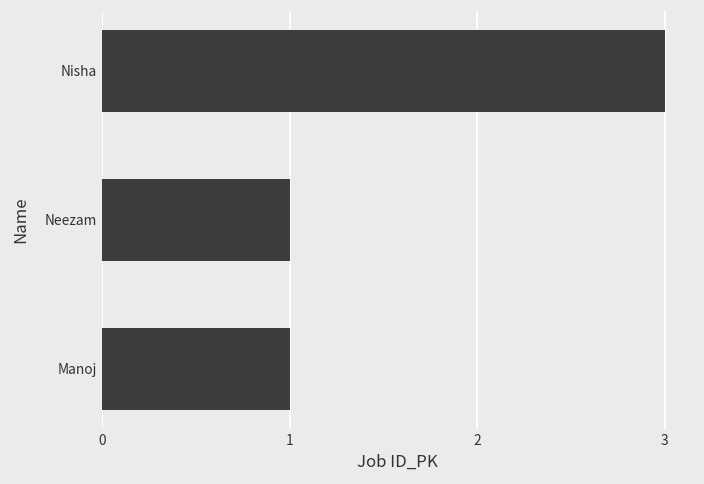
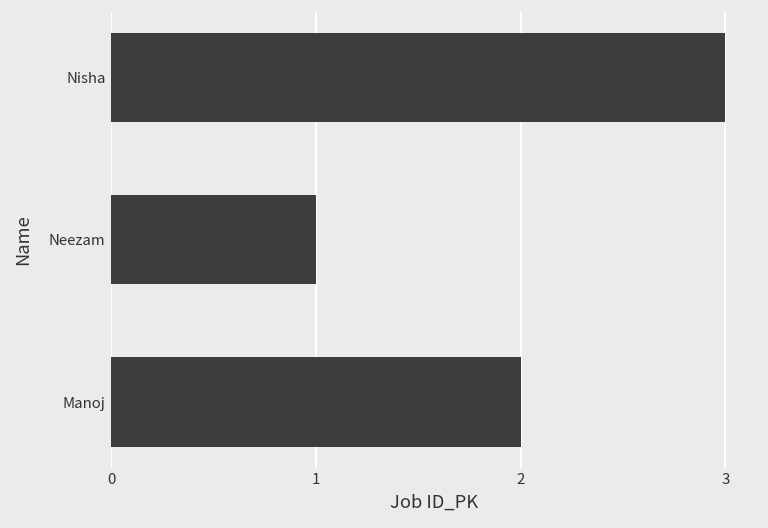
Manoj: 1 -> 2
